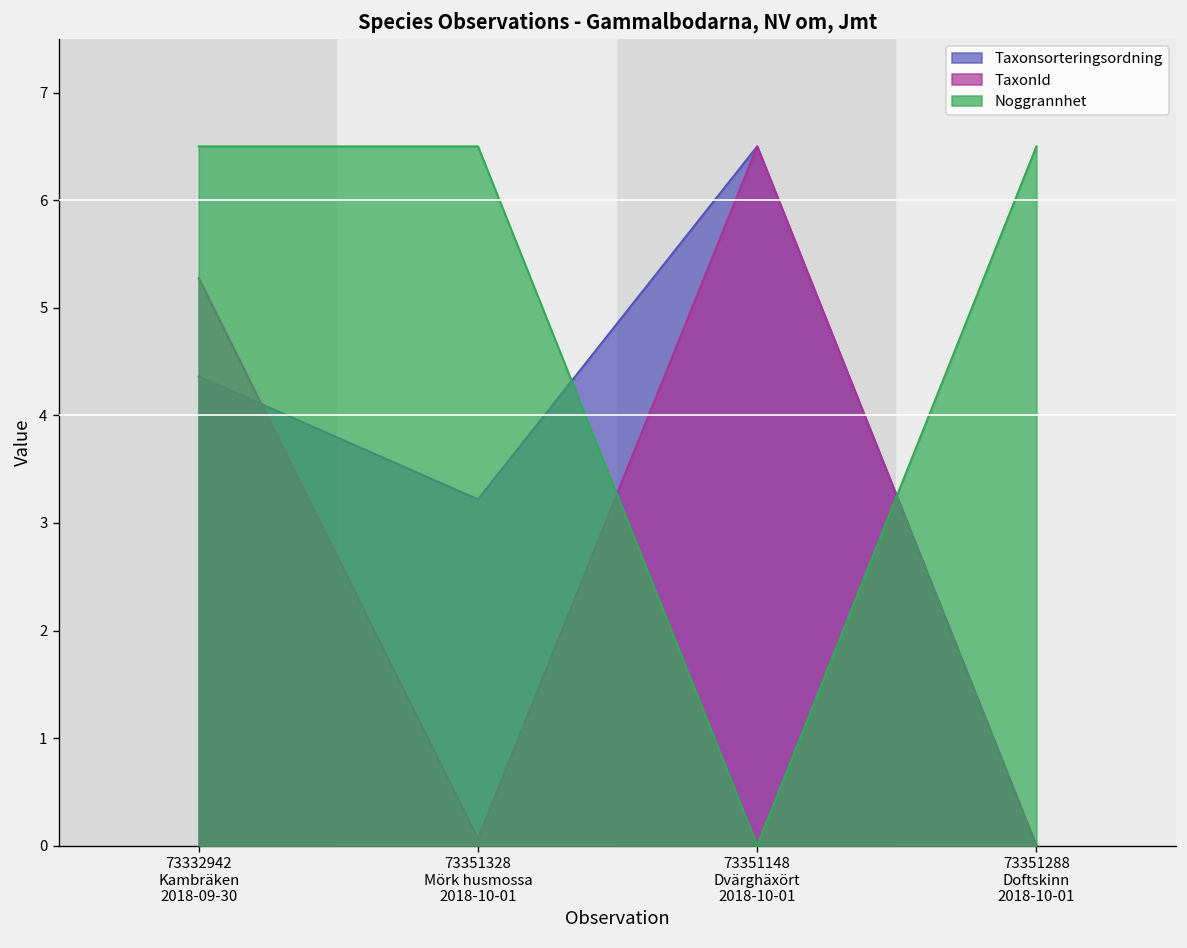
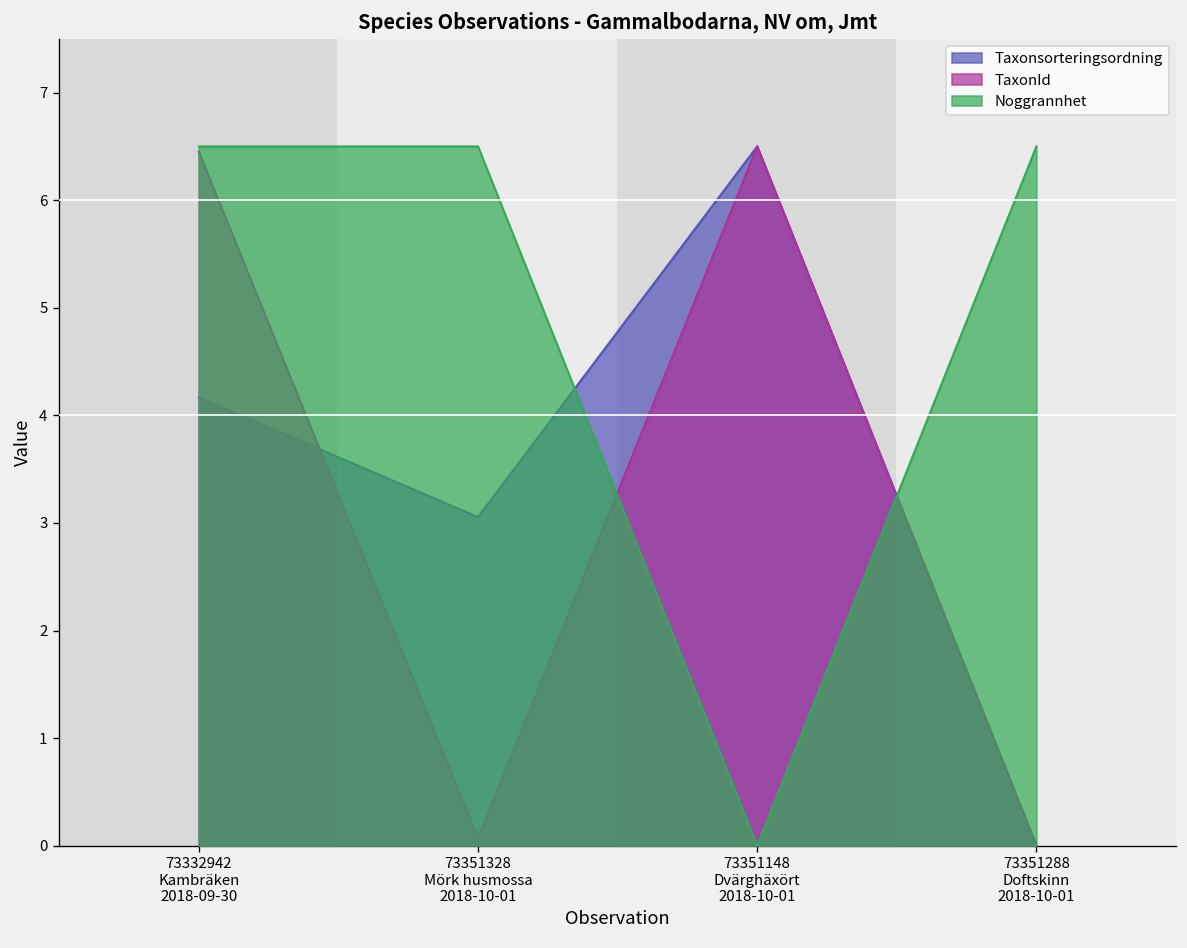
Taxonsorteringsordning, 73332942 Kambräken 2018-09-30: 4.4 -> 4.2
TaxonId, 73332942 Kambräken 2018-09-30: 5.3 -> 6.4
Taxonsorteringsordning, 73351328 Mörk husmossa 2018-10-01: 3.2 -> 3.1
